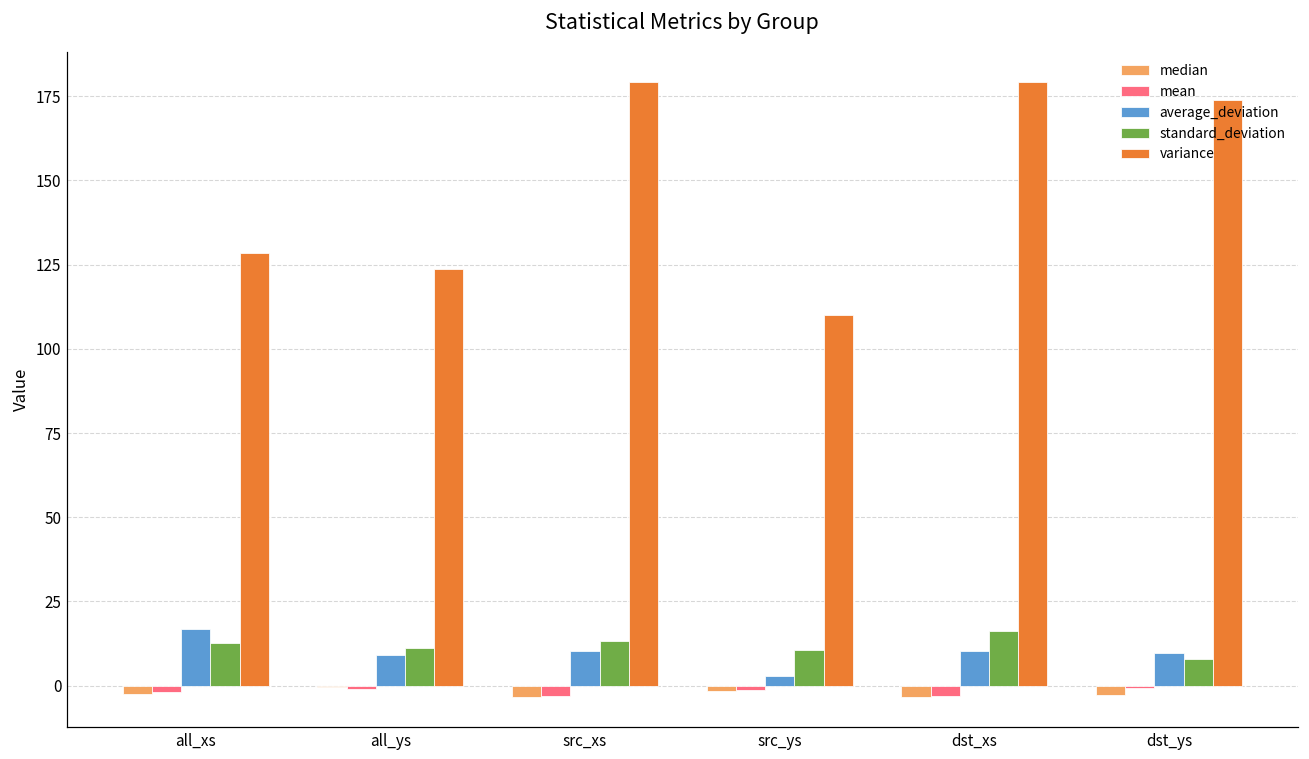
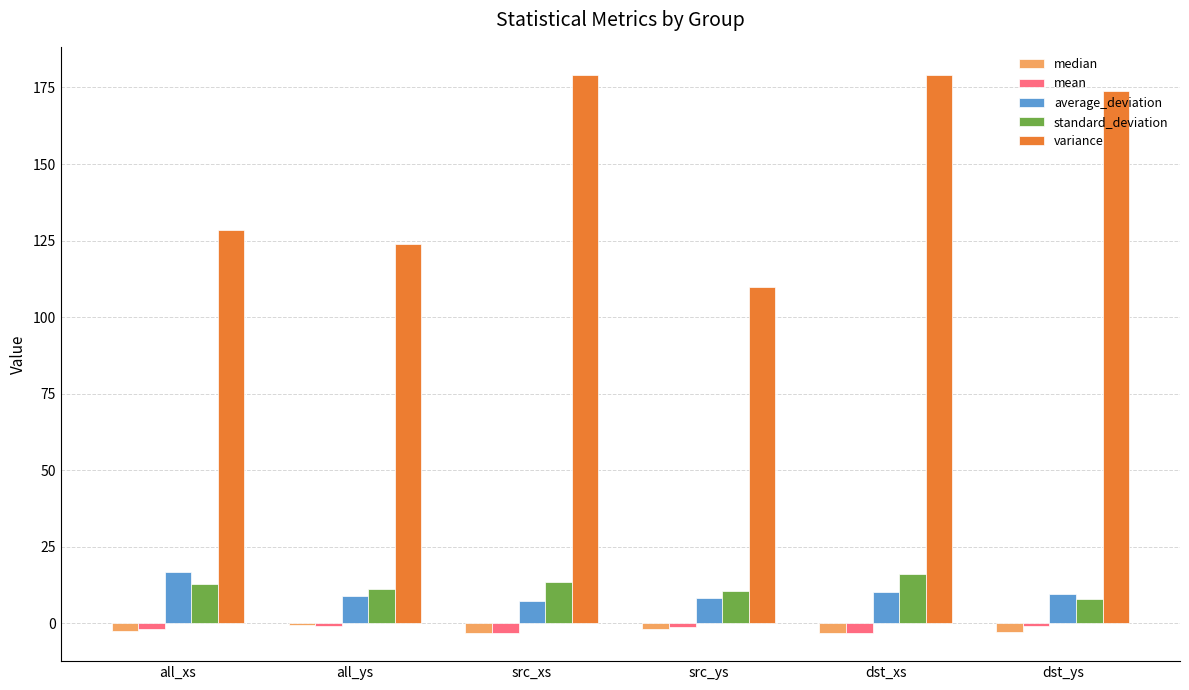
average_deviation, src_xs: 10 -> 7
average_deviation, src_ys: 3 -> 8
